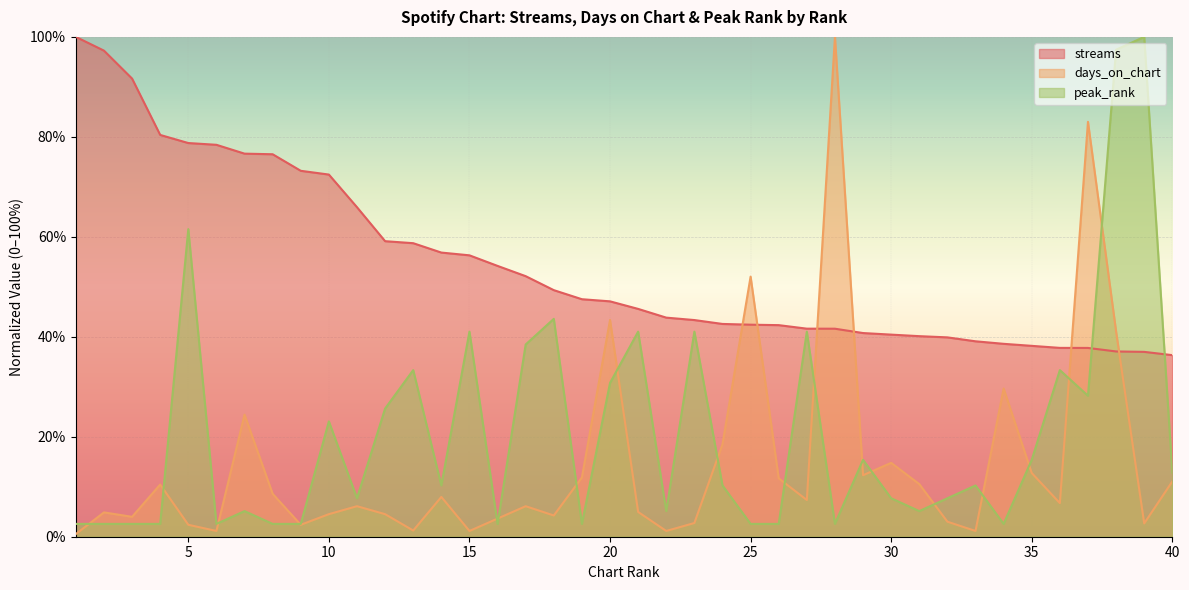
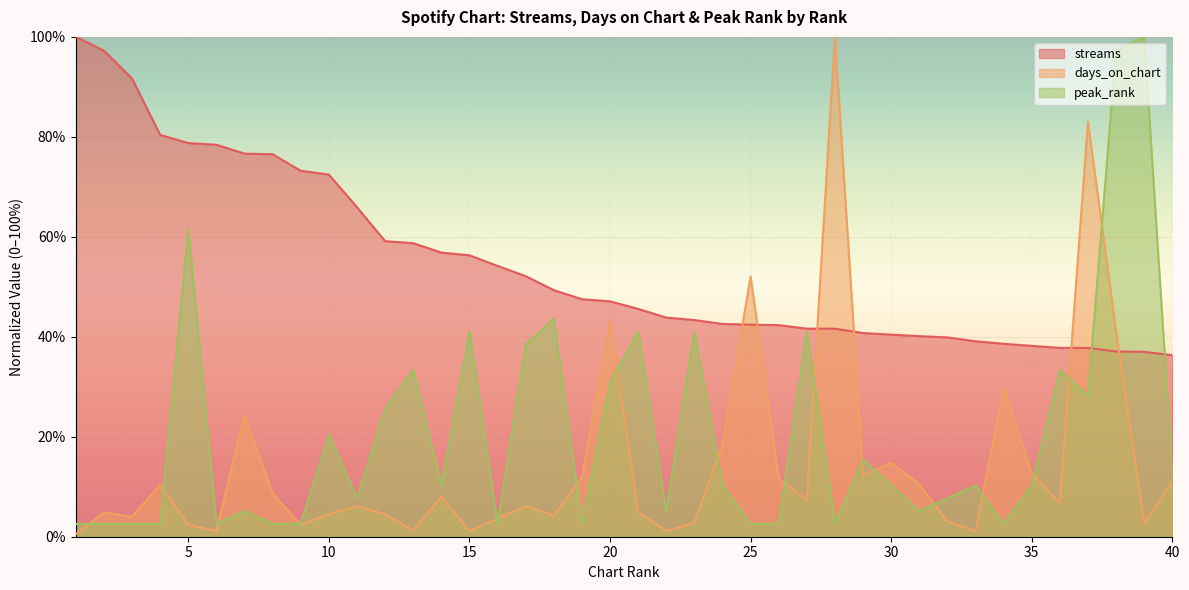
peak_rank, 10: 23% -> 21%
peak_rank, 30: 8% -> 10%
peak_rank, 35: 15% -> 10%
